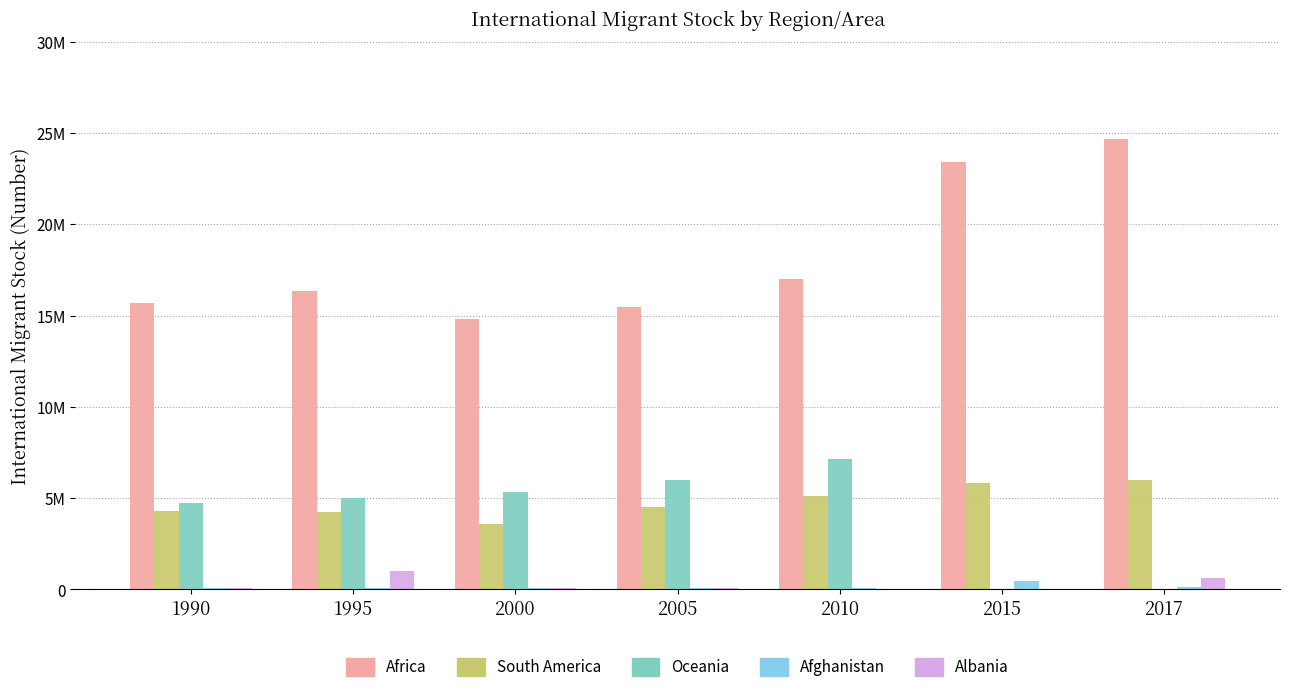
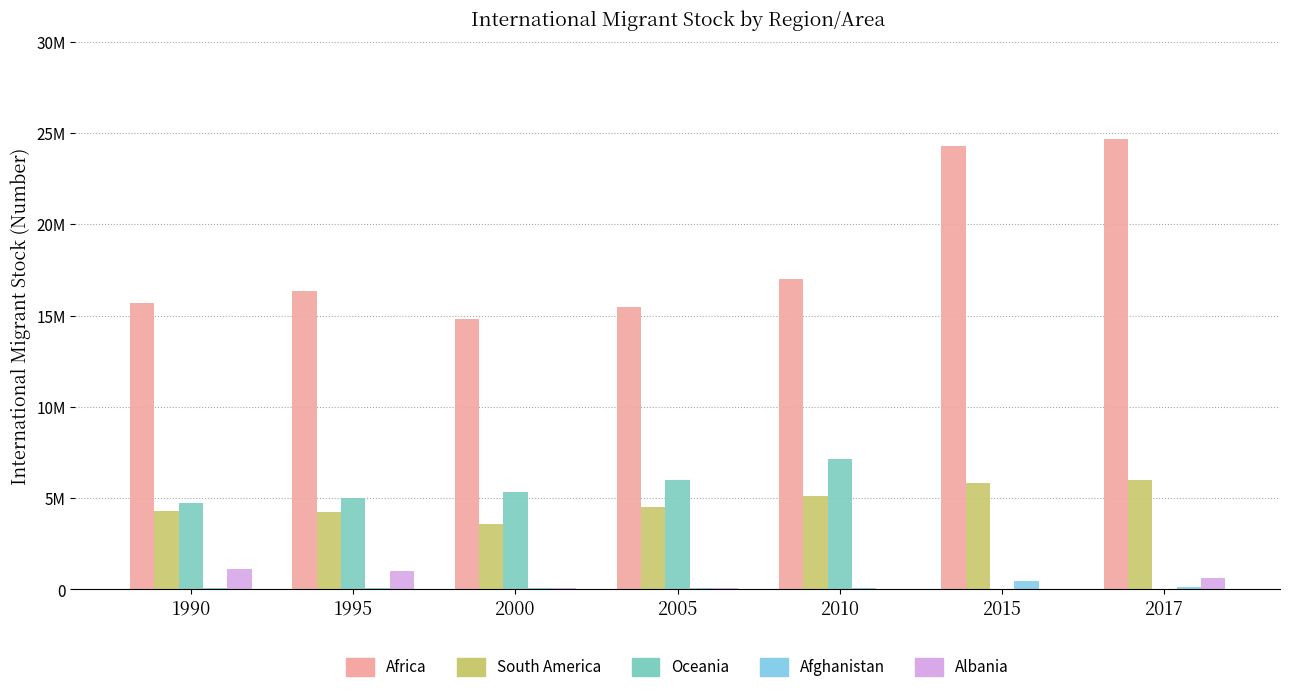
Albania, 1990: 100000 -> 1100000
Africa, 2015: 23400000 -> 24300000
